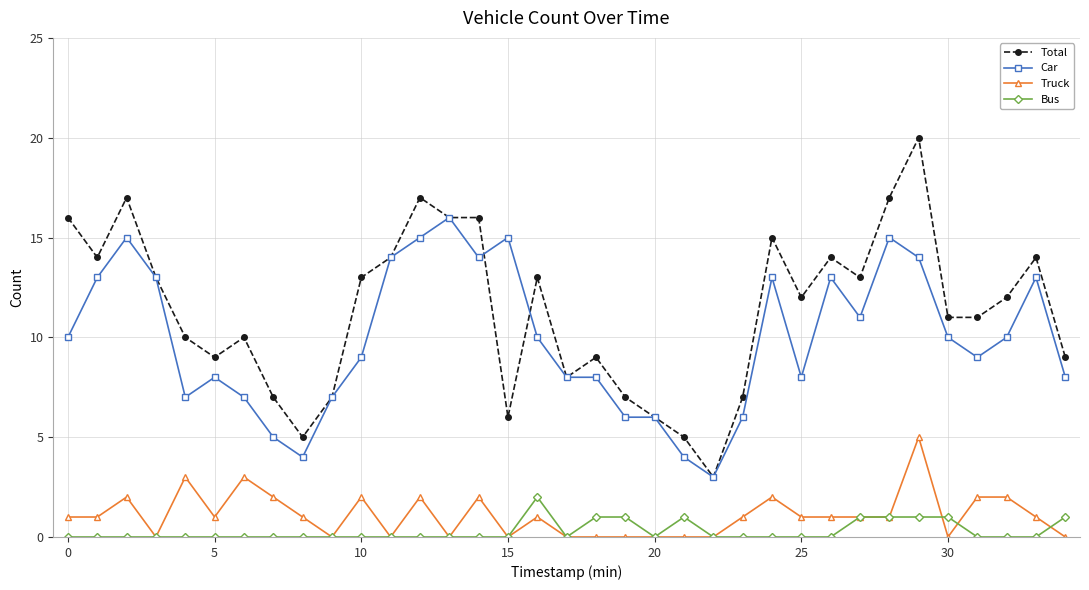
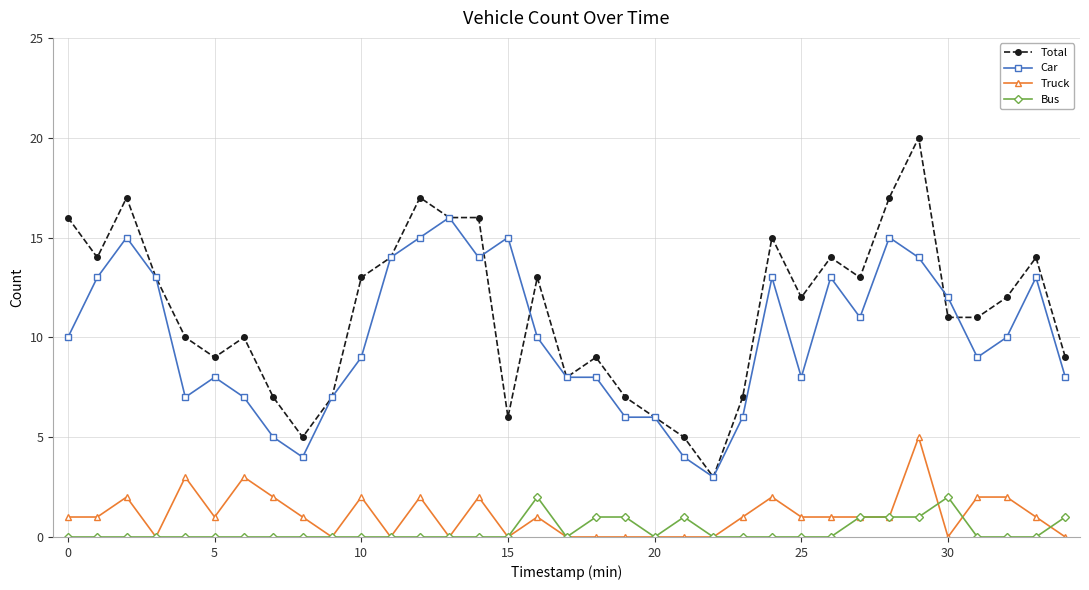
Car, 30: 10 -> 12
Bus, 30: 1 -> 2
